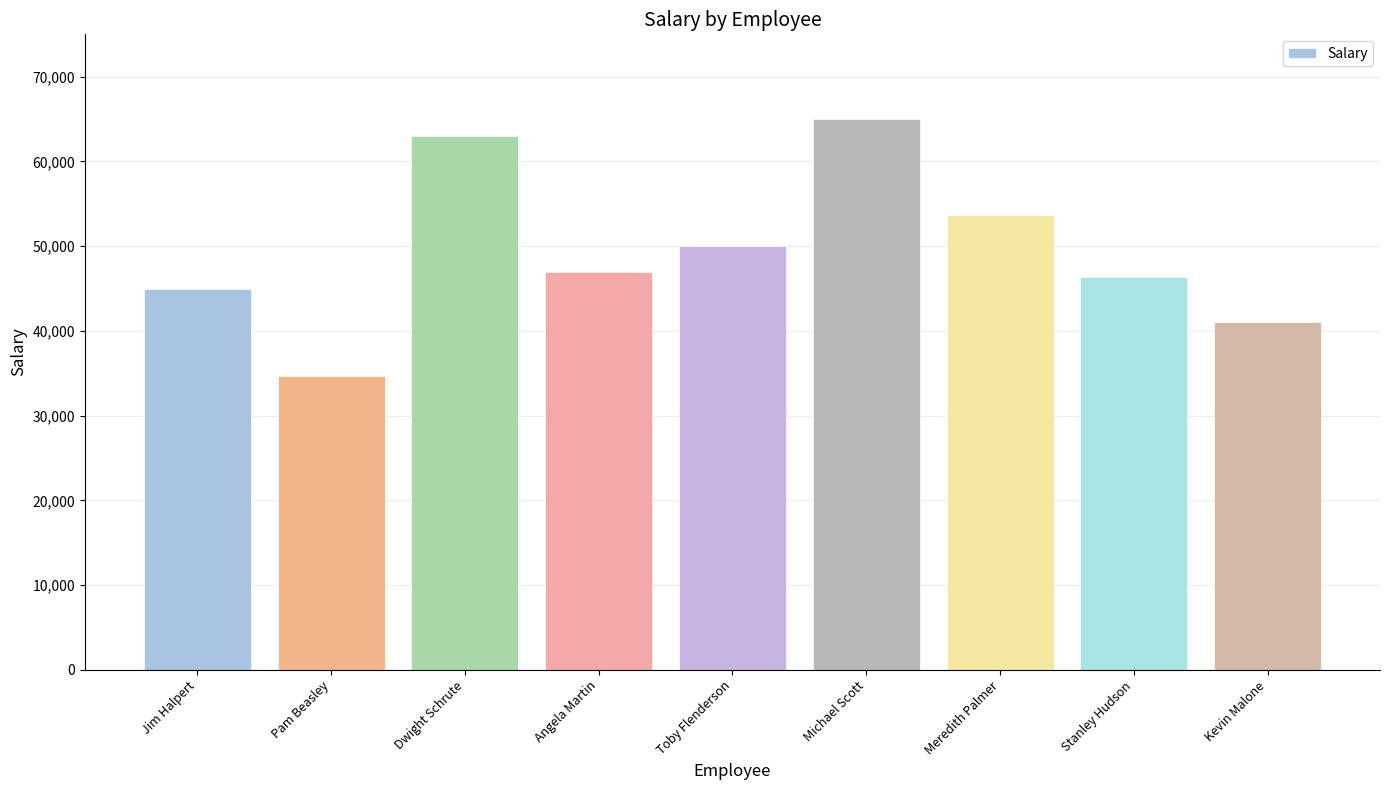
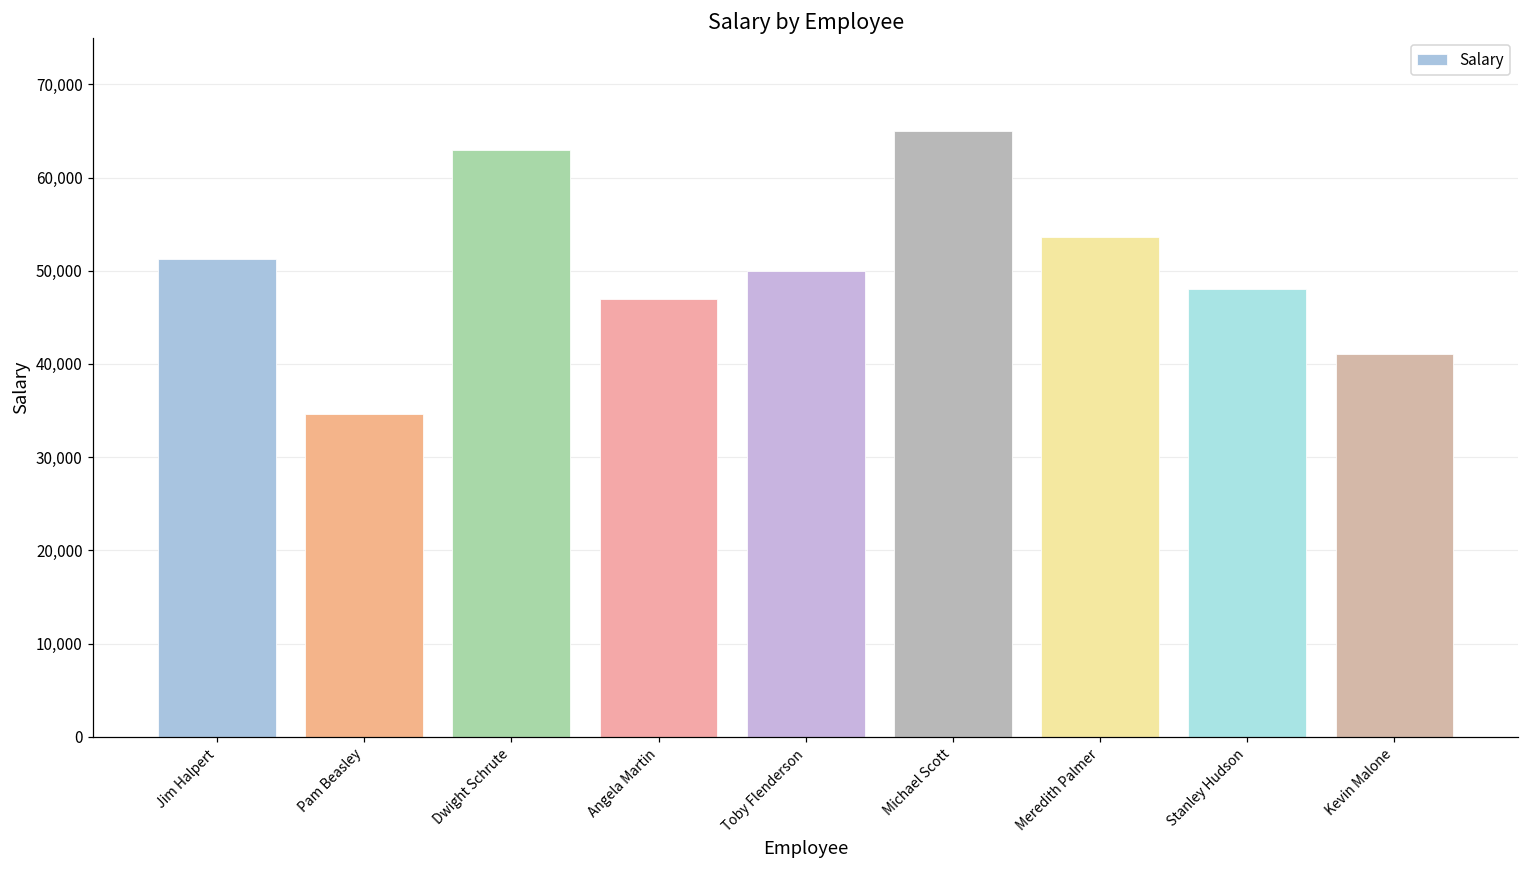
Jim Halpert: 45,000 -> 51,000
Stanley Hudson: 46,000 -> 48,000
